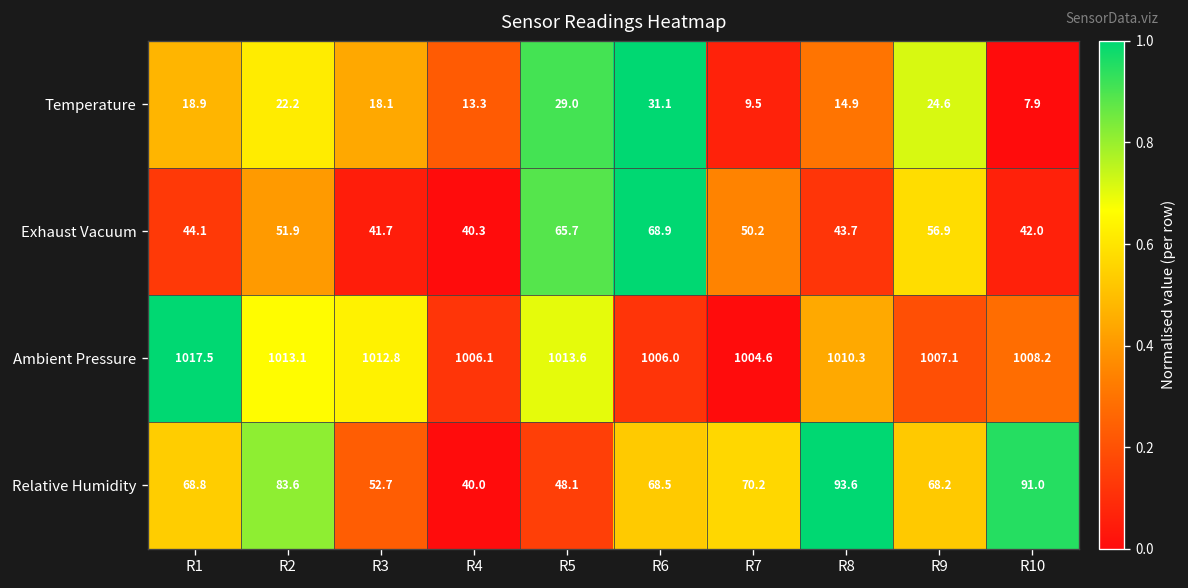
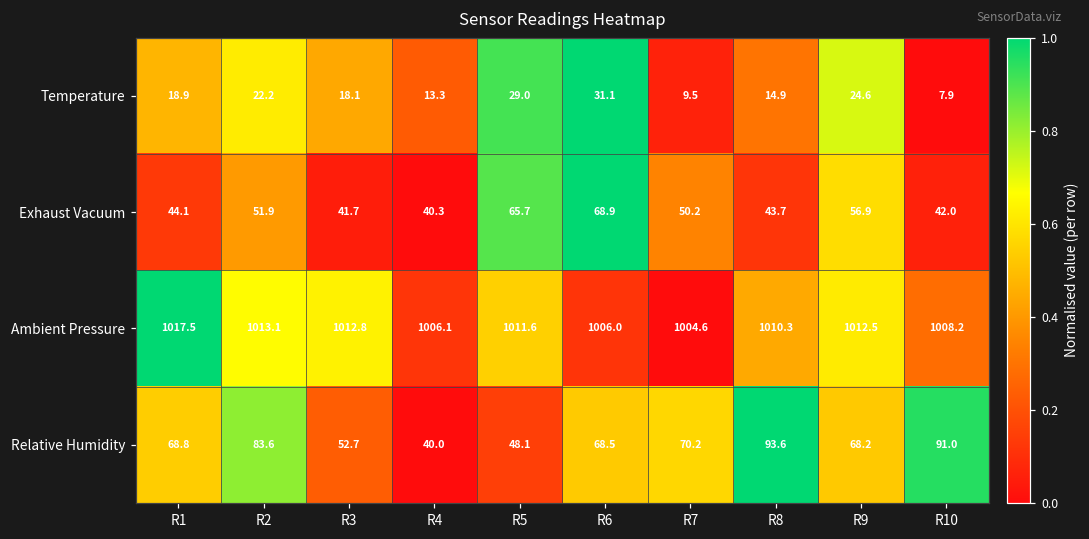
Ambient Pressure, R5: 1013.6 -> 1011.6
Ambient Pressure, R9: 1007.1 -> 1012.5
